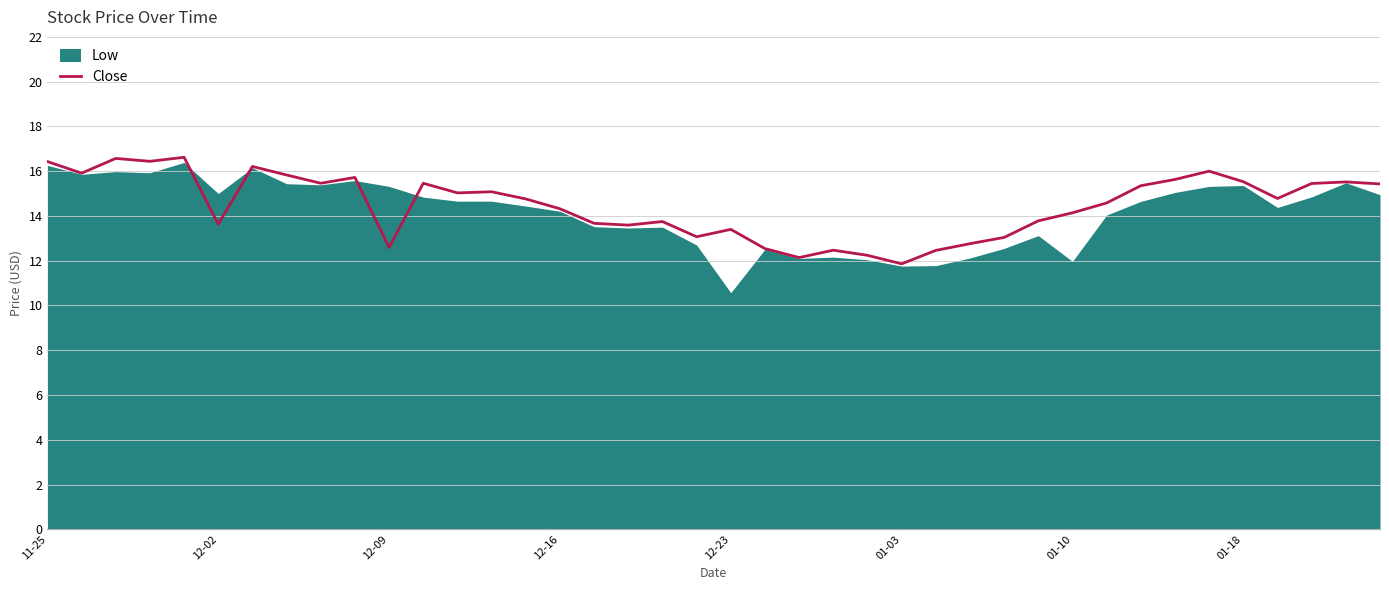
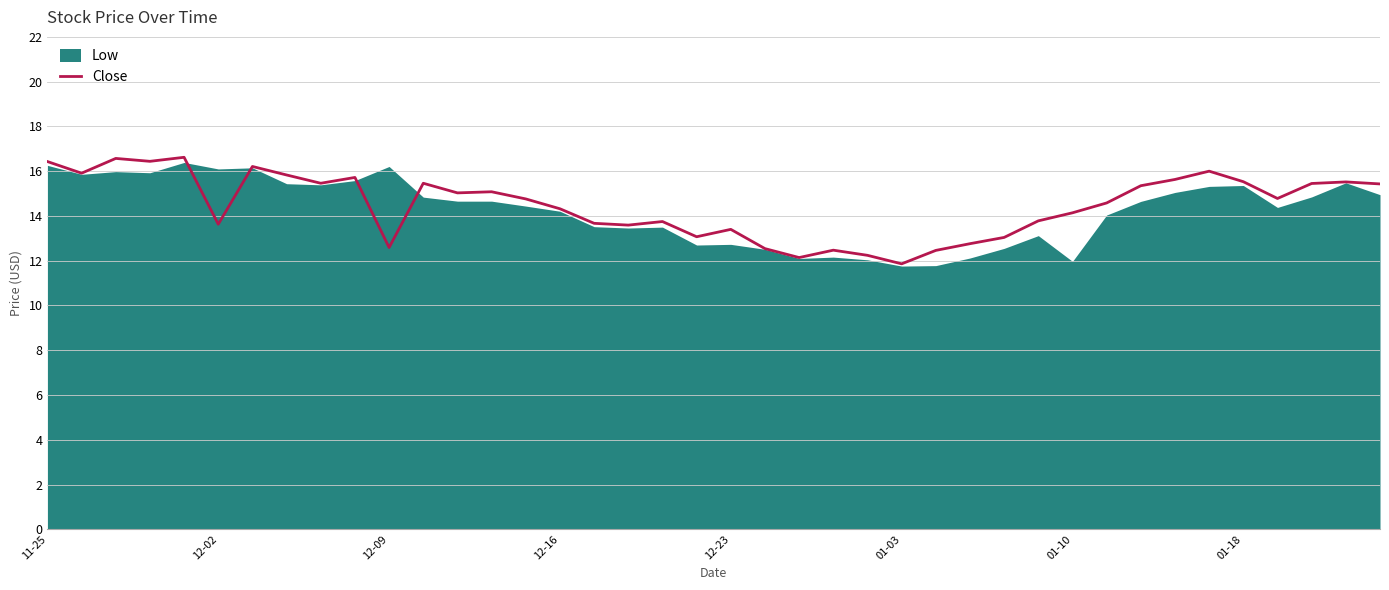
Low, 12-02: 15.0 -> 16.1
Low, 12-09: 15.3 -> 16.2
Low, 12-23: 10.6 -> 12.7
